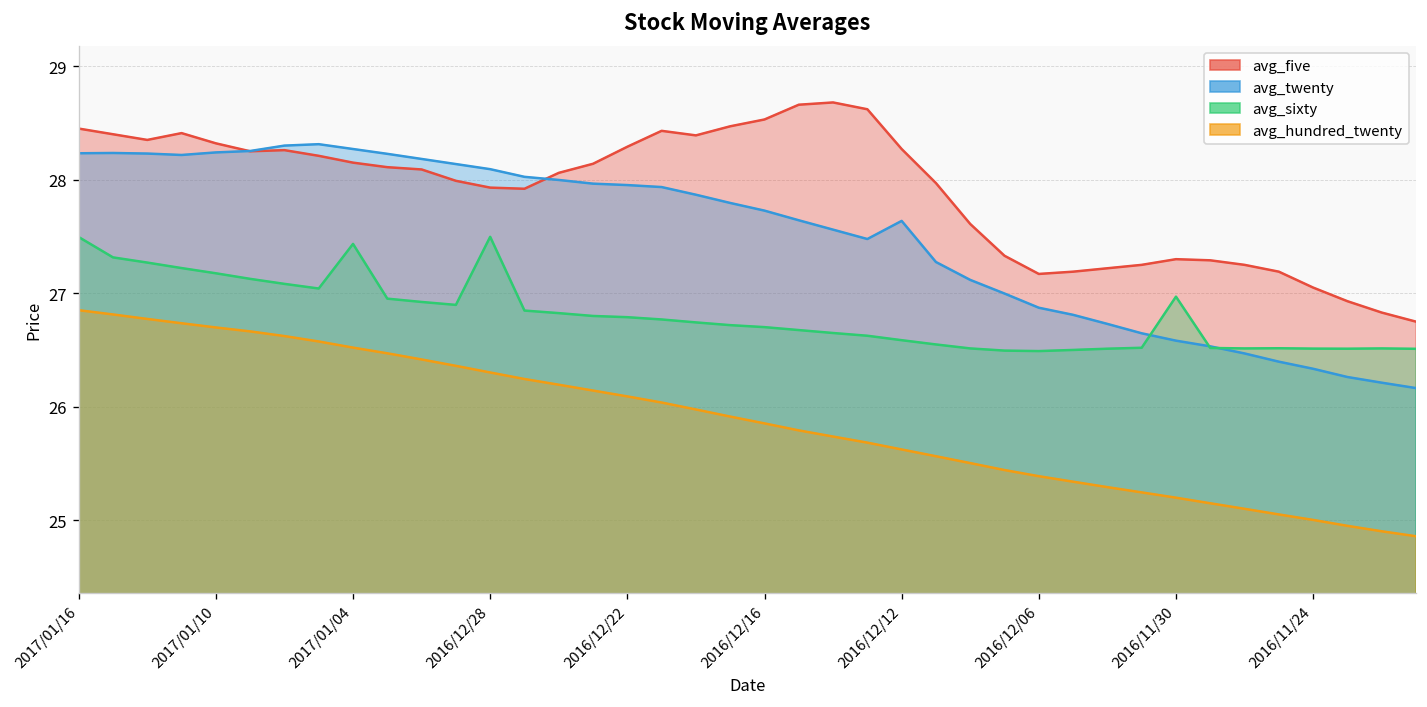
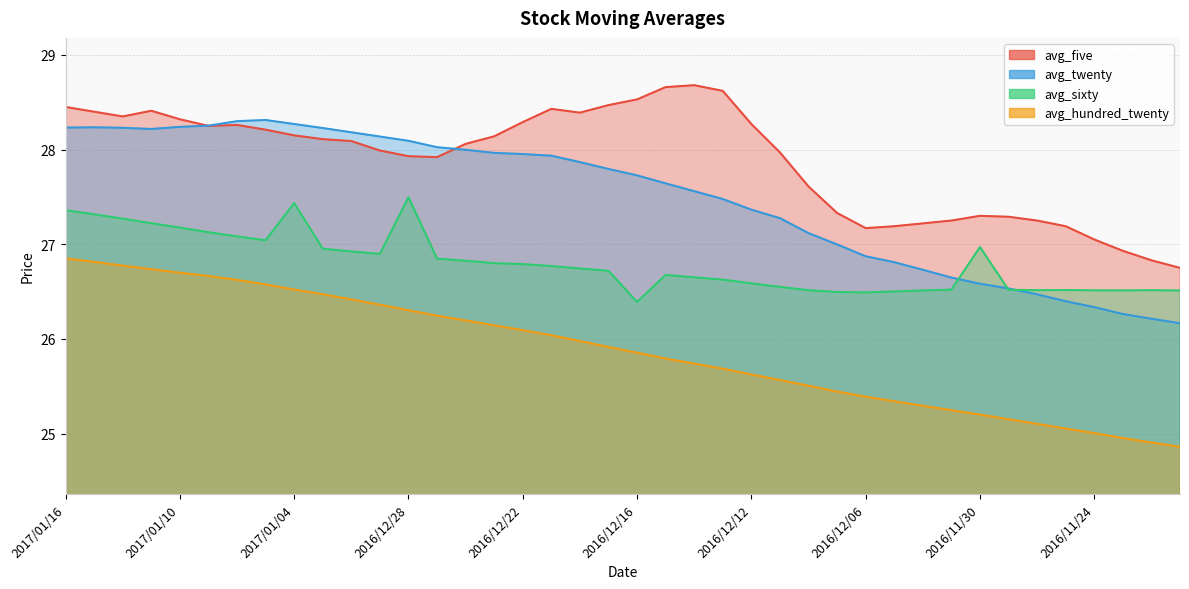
avg_sixty, 2017/01/16: 27.5 -> 27.4
avg_sixty, 2016/12/16: 26.7 -> 26.4
avg_twenty, 2016/12/12: 27.6 -> 27.4
